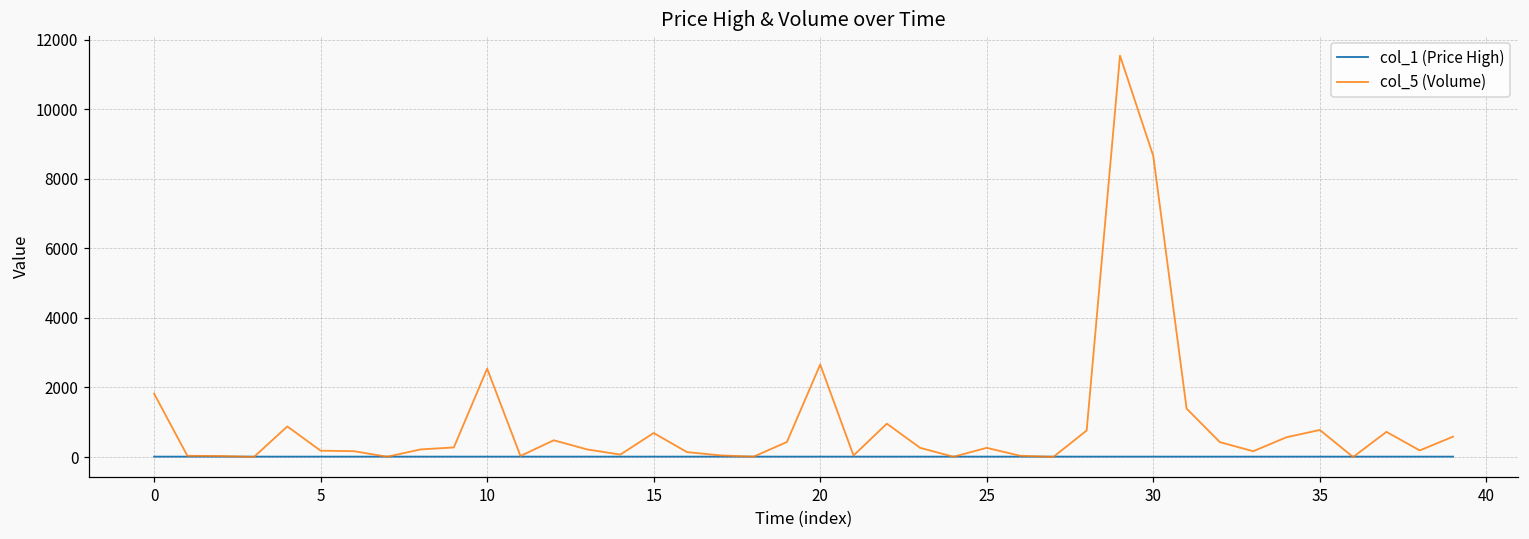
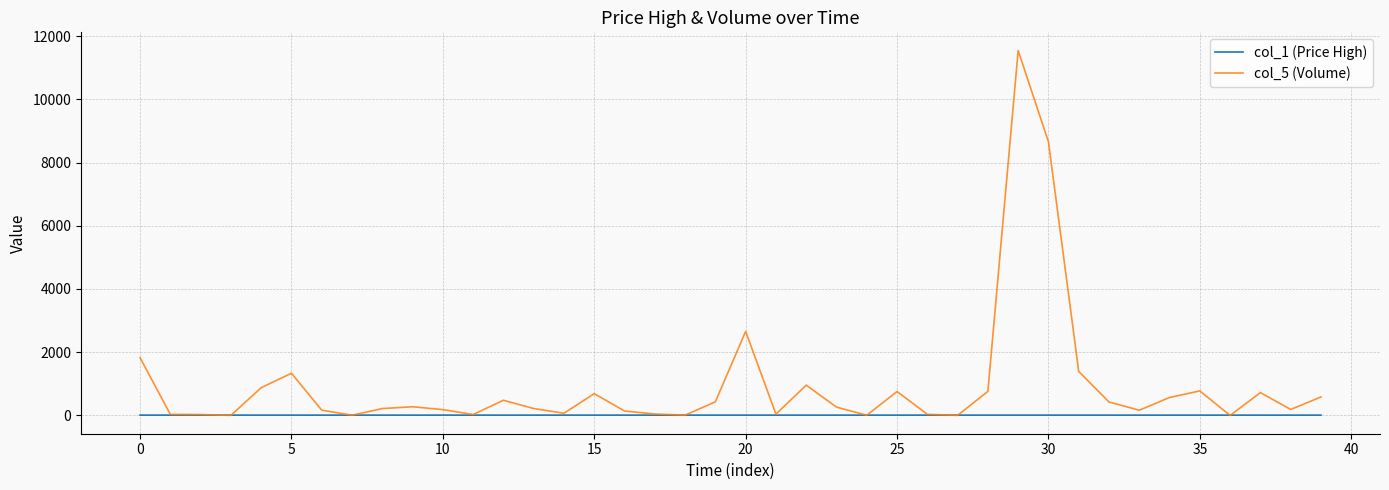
col_5 (Volume), 5: 200 -> 1300
col_5 (Volume), 10: 2500 -> 200
col_5 (Volume), 25: 300 -> 800
